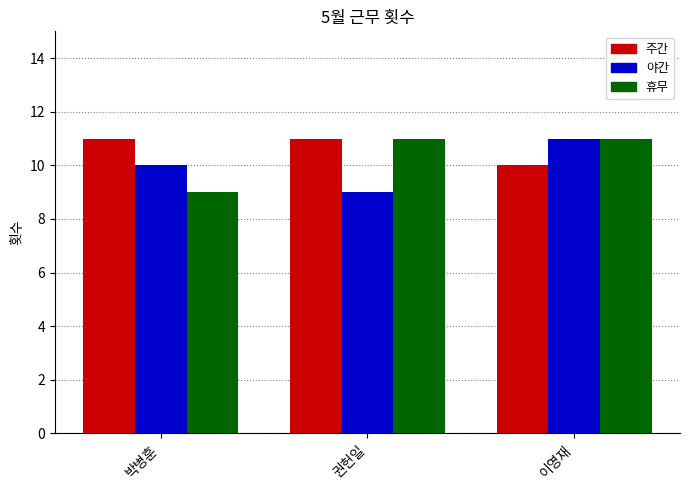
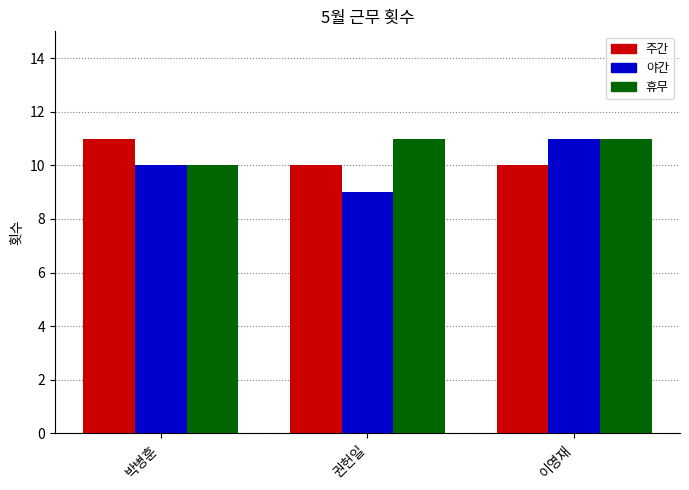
휴무, 박병훈: 9 -> 10
주간, 권헌일: 11 -> 10
